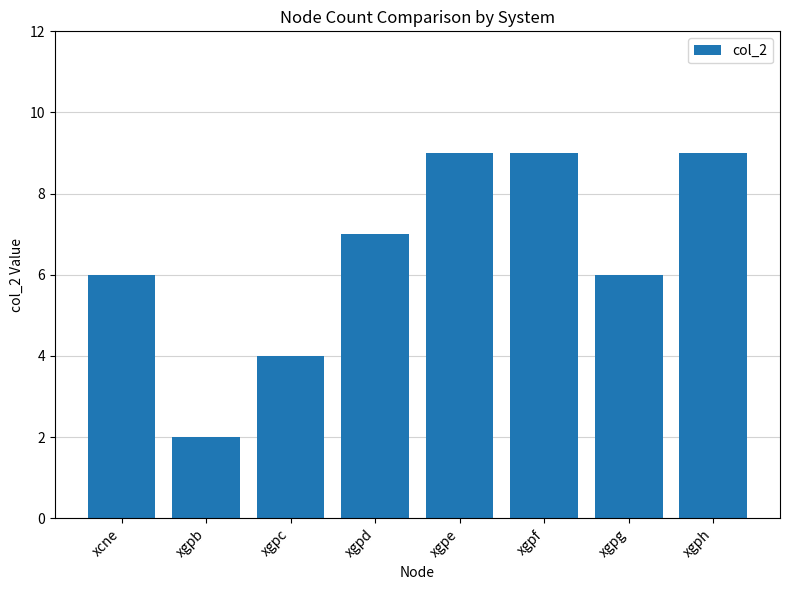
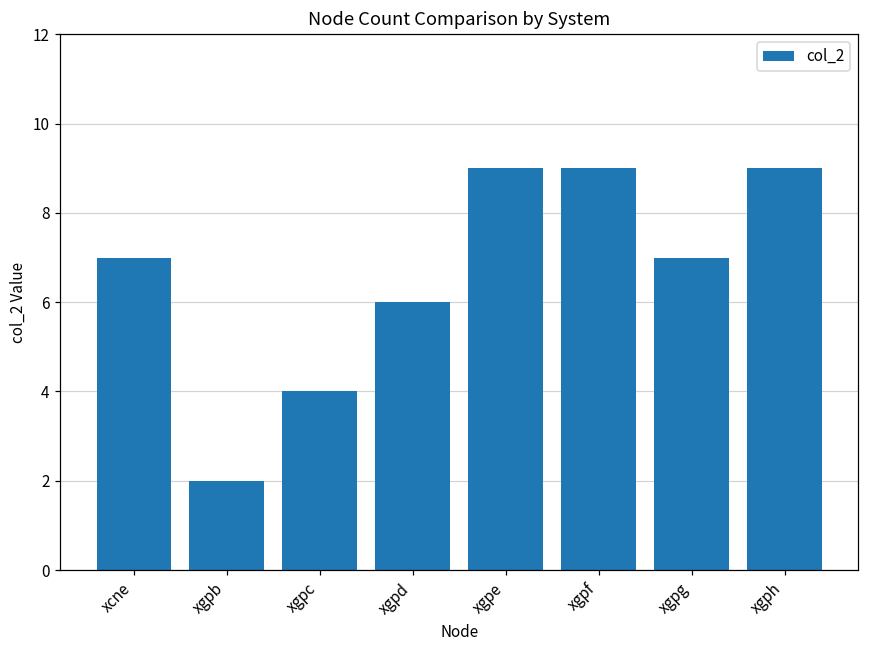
xcne: 6 -> 7
xgpd: 7 -> 6
xgpg: 6 -> 7
